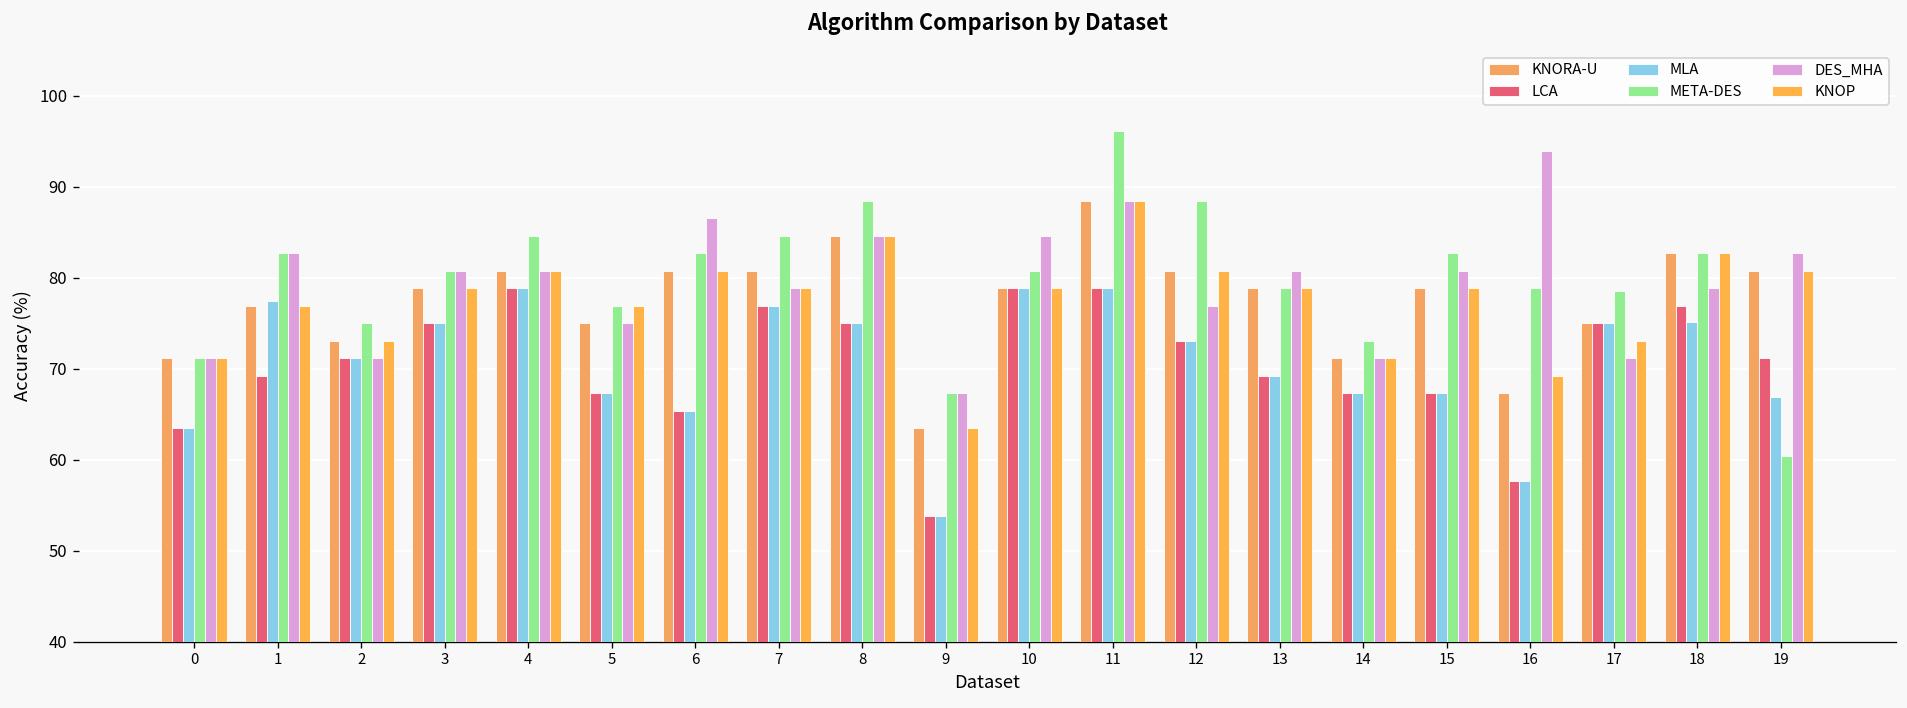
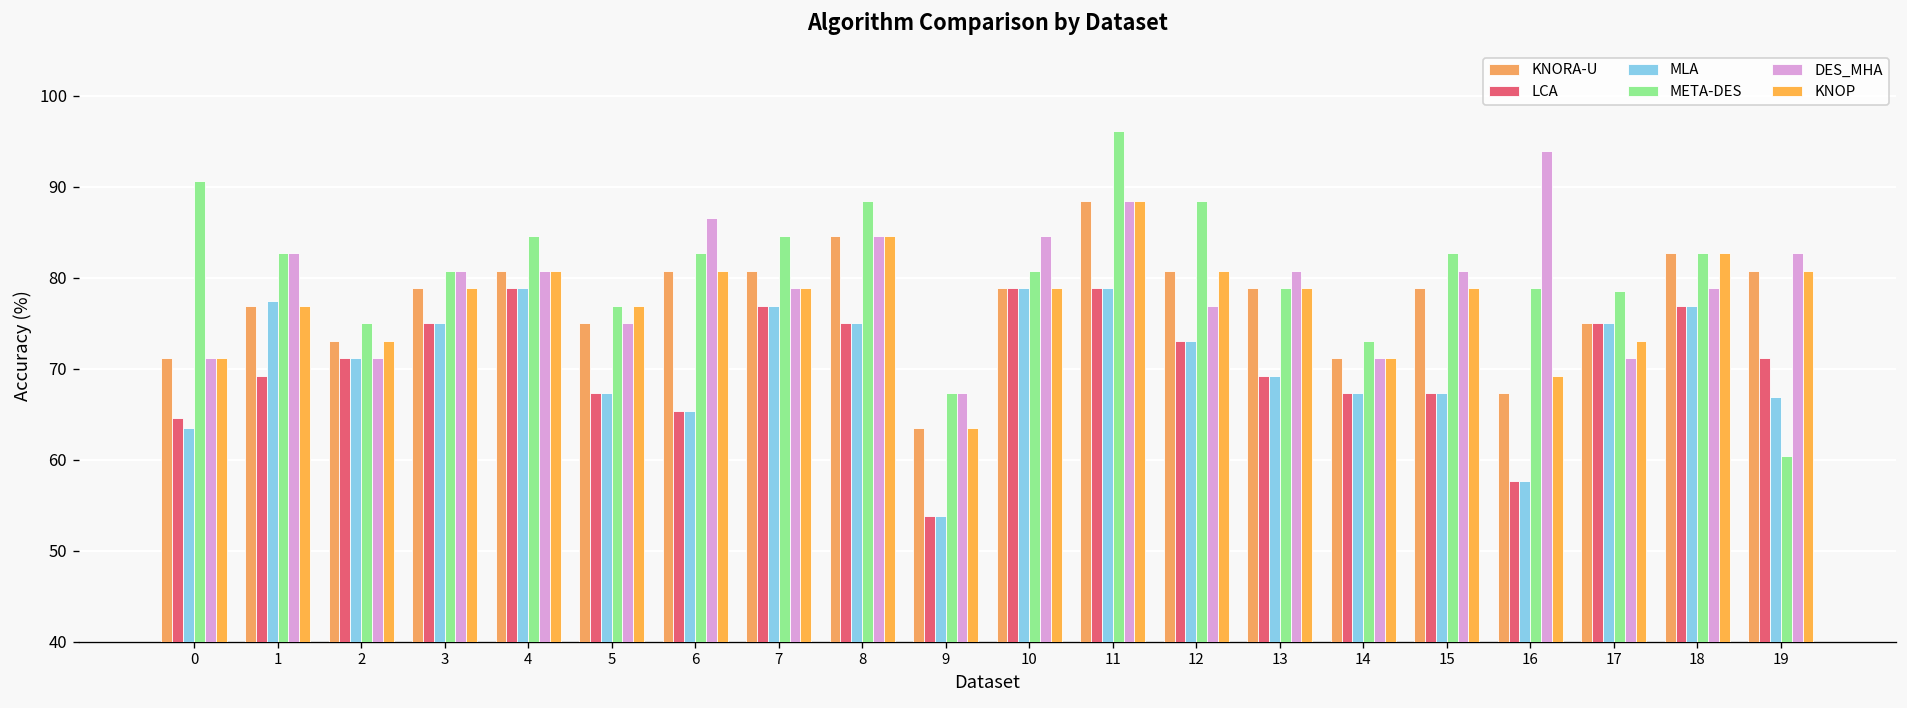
LCA, 0: 63 -> 65
META-DES, 0: 71 -> 91
MLA, 18: 75 -> 77
